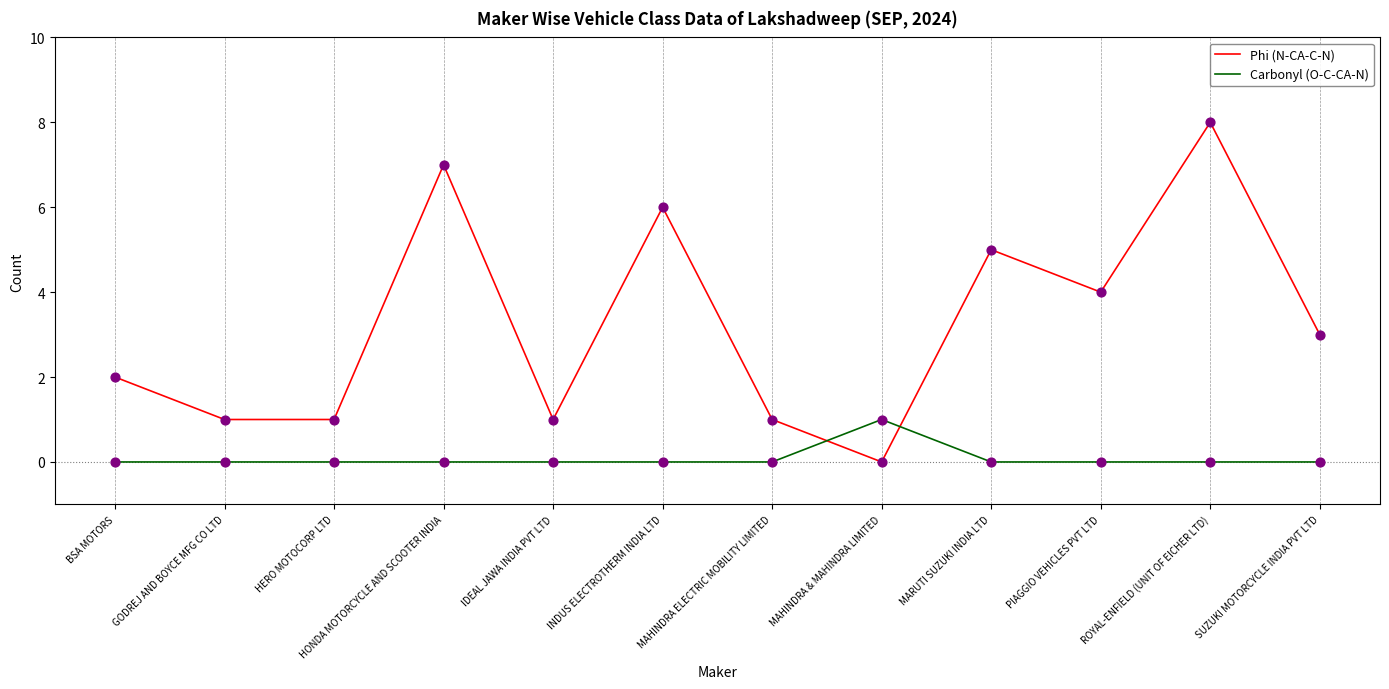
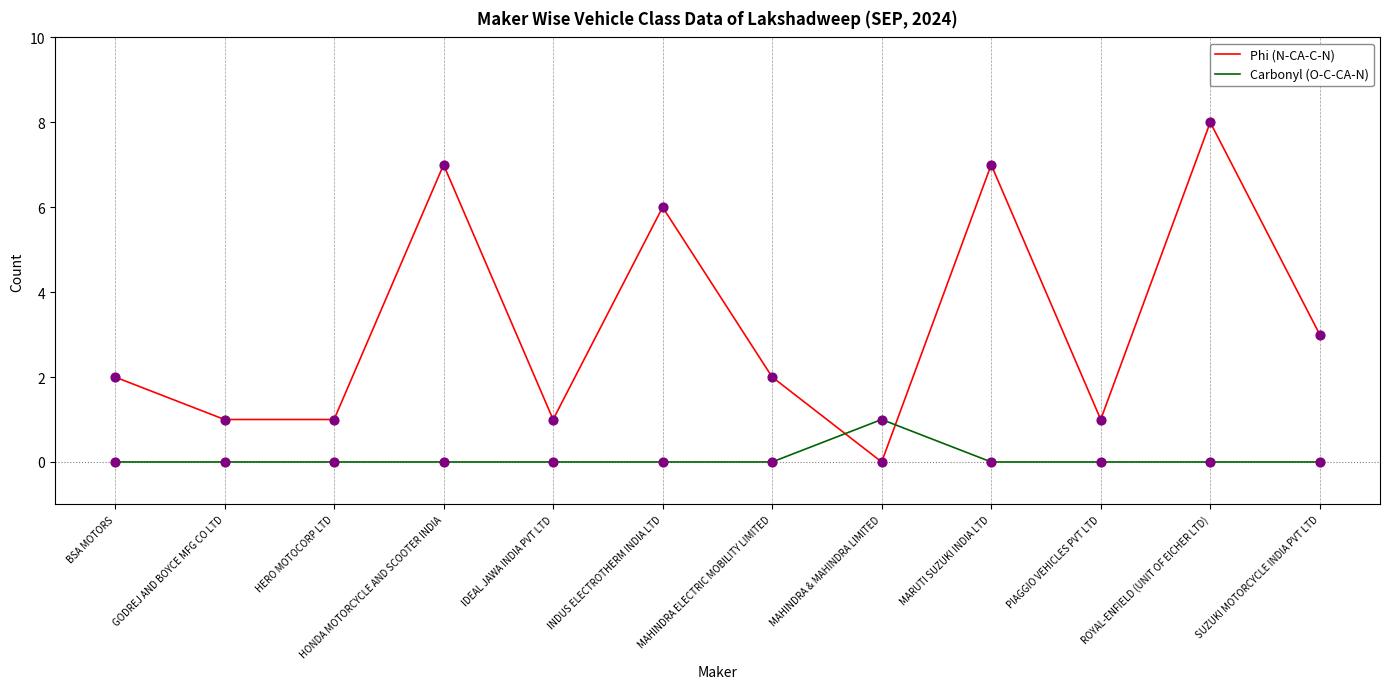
Phi (N-CA-C-N), MAHINDRA ELECTRIC MOBILITY LIMITED: 1 -> 2
Phi (N-CA-C-N), MARUTI SUZUKI INDIA LTD: 5 -> 7
Phi (N-CA-C-N), PIAGGIO VEHICLES PVT LTD: 4 -> 1
